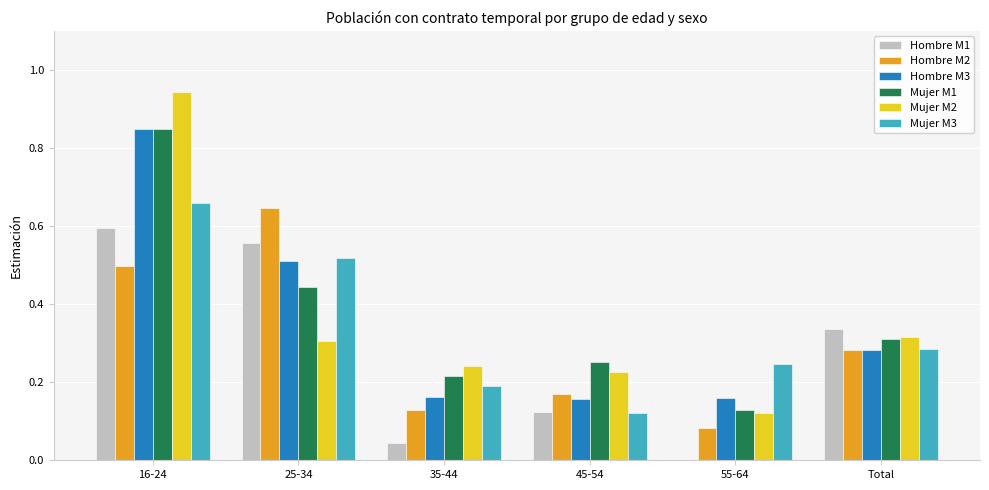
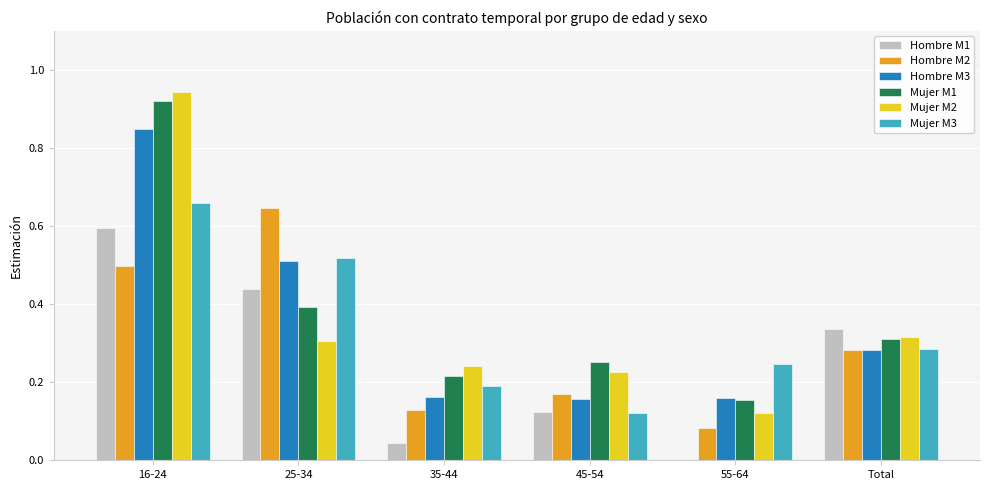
Mujer M1, 16-24: 0.85 -> 0.92
Hombre M1, 25-34: 0.56 -> 0.44
Mujer M1, 25-34: 0.44 -> 0.39
Mujer M1, 55-64: 0.13 -> 0.15
